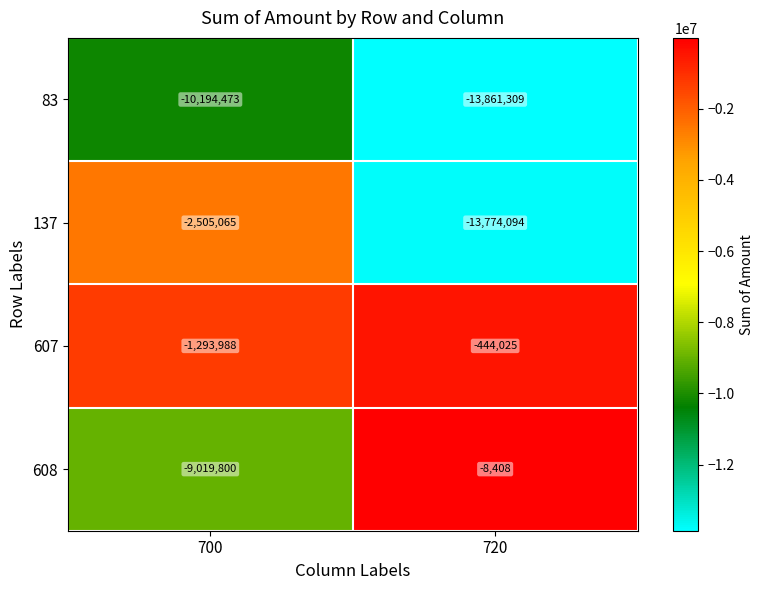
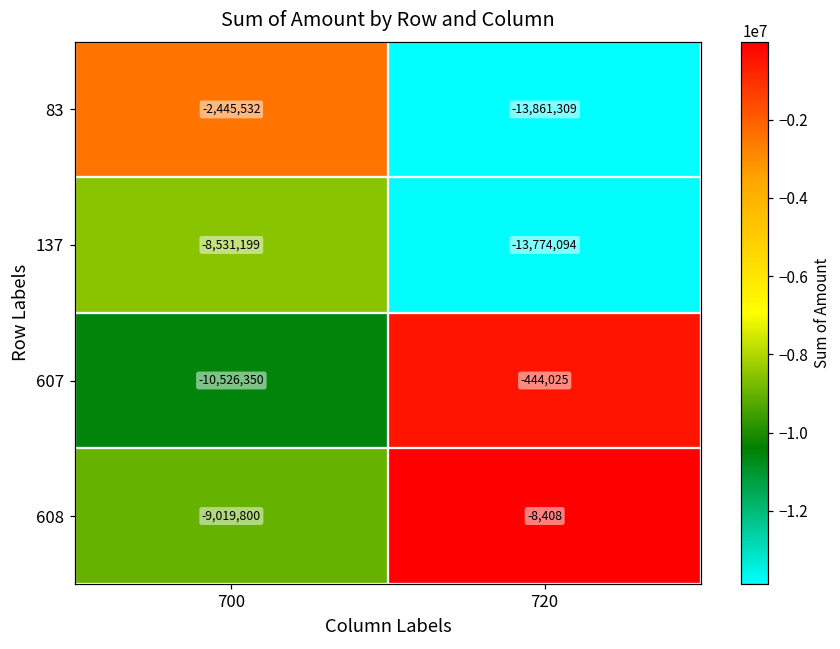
83, 700: -10,194,473 -> -2,445,532
137, 700: -2,505,065 -> -8,531,199
607, 700: -1,293,988 -> -10,526,350
